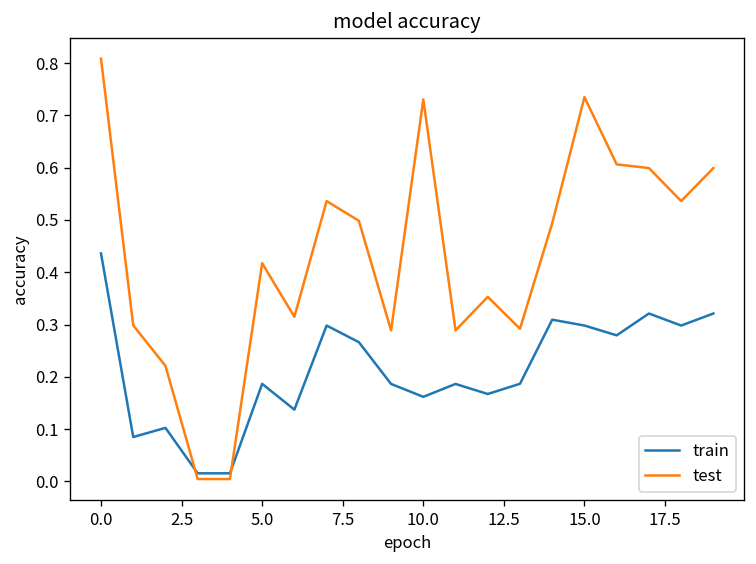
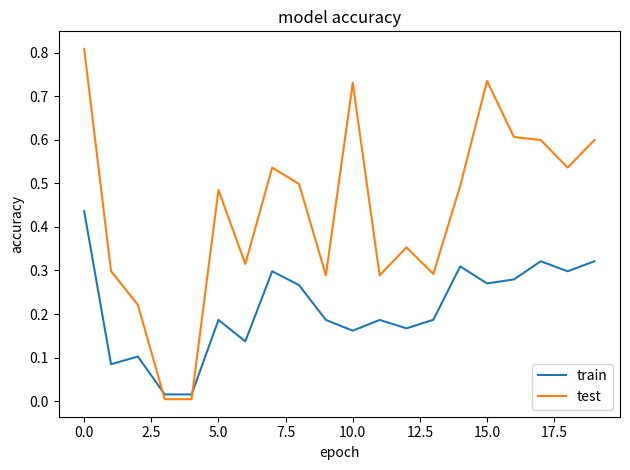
test, 5.0: 0.42 -> 0.48
train, 15.0: 0.30 -> 0.27
